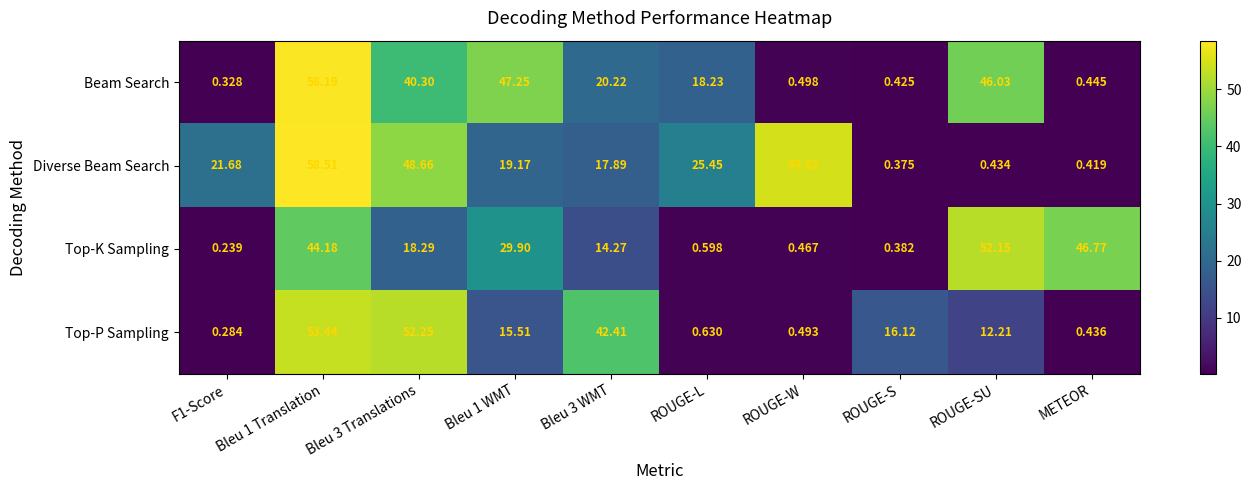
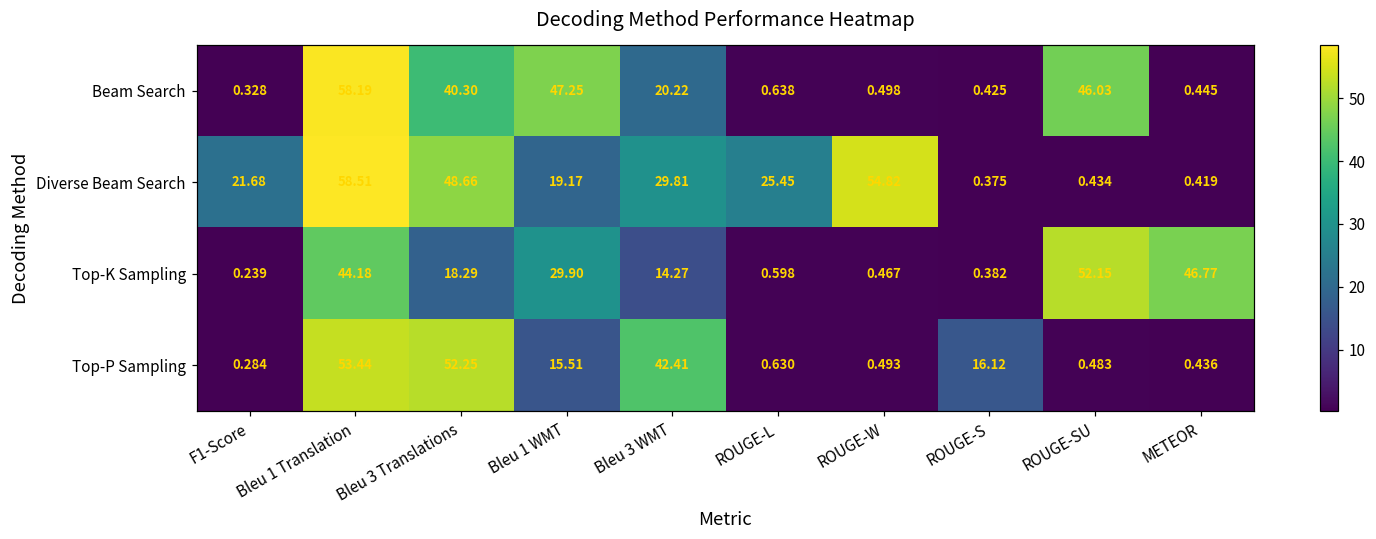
Beam Search, ROUGE-L: 18.23 -> 0.638
Diverse Beam Search, Bleu 3 WMT: 17.89 -> 29.81
Top-P Sampling, ROUGE-SU: 12.21 -> 0.483
